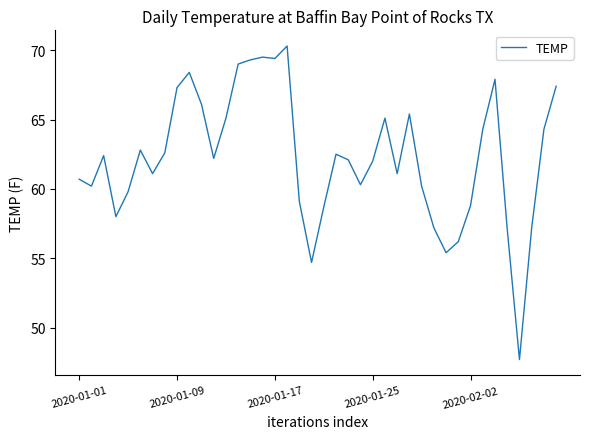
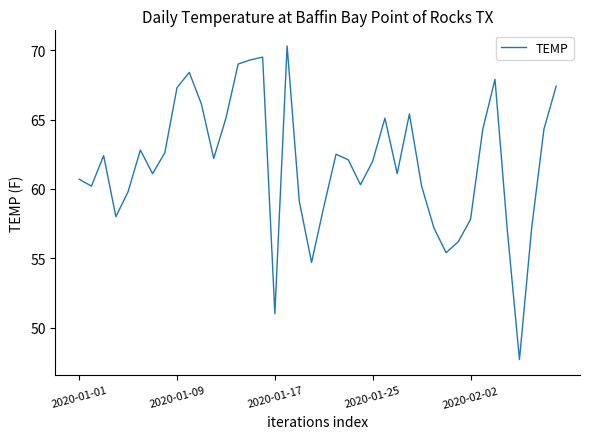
2020-01-17: 69.4 -> 51.0
2020-02-02: 58.8 -> 57.8
